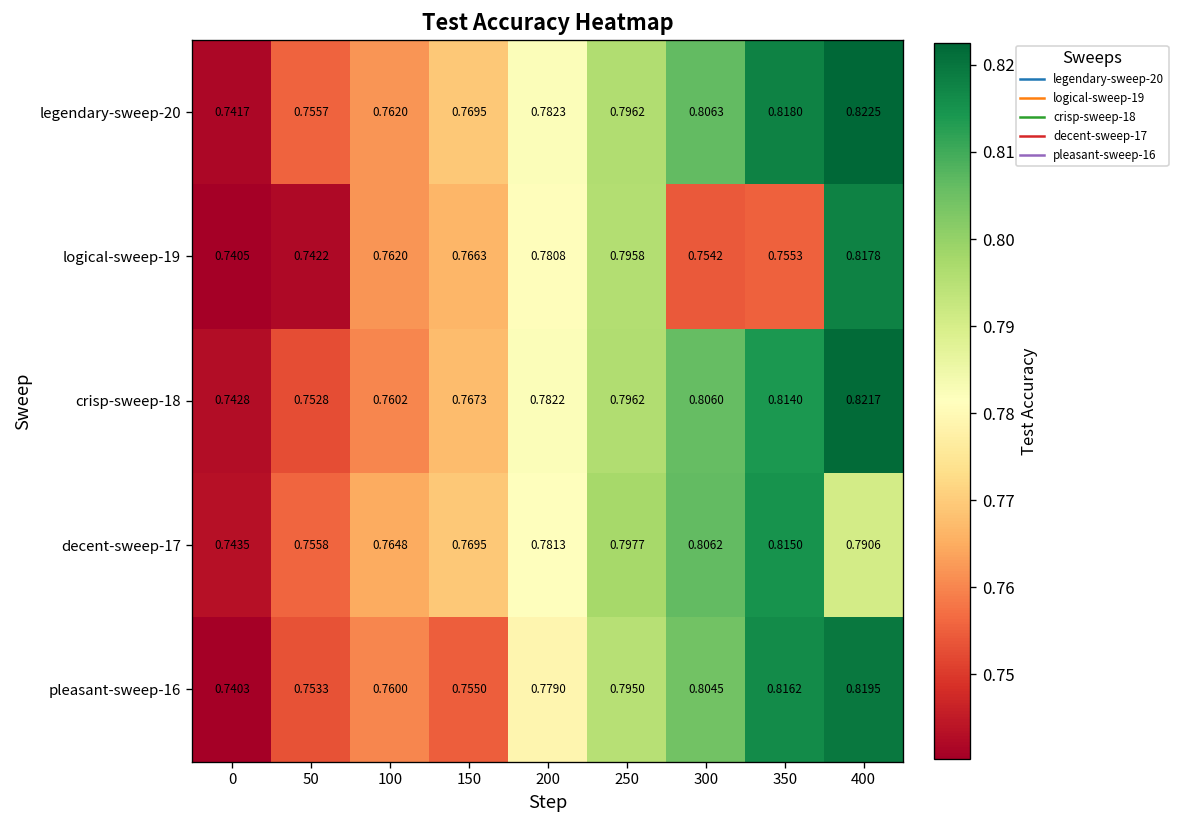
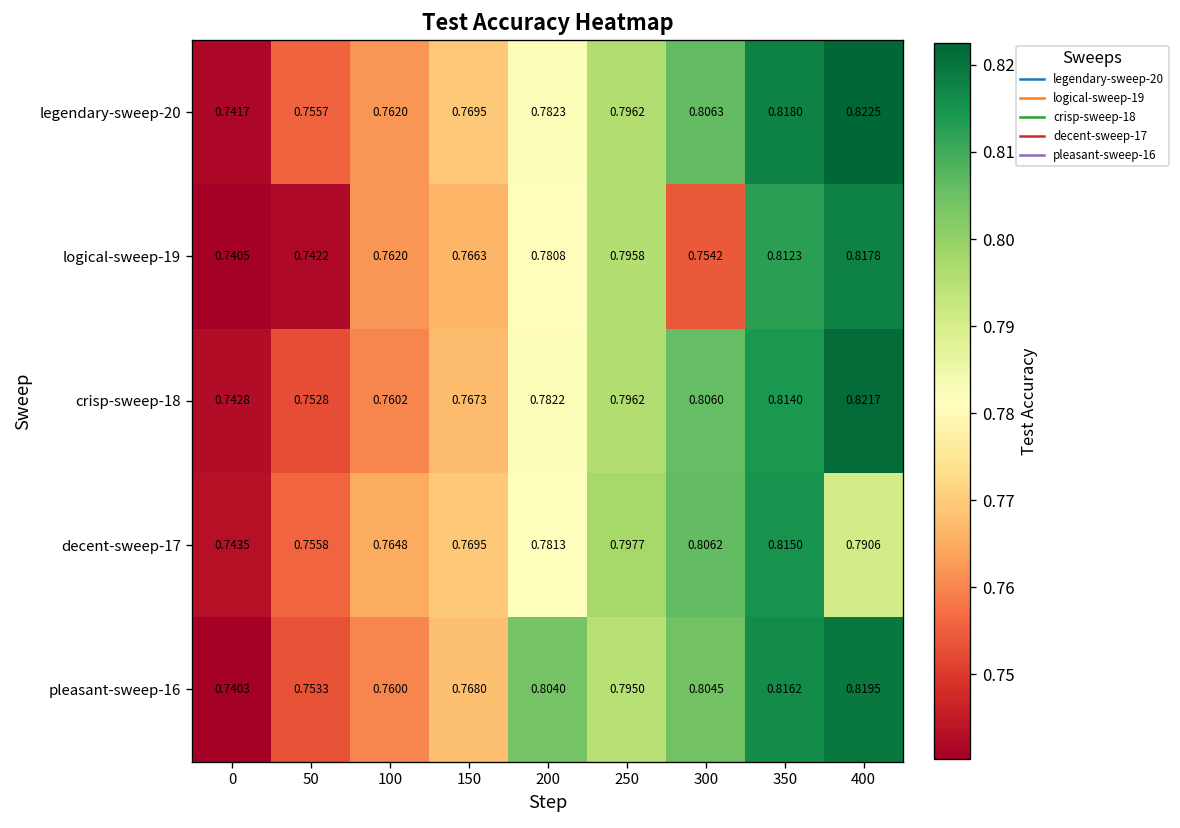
logical-sweep-19, 350: 0.7553 -> 0.8123
pleasant-sweep-16, 150: 0.7550 -> 0.7680
pleasant-sweep-16, 200: 0.7790 -> 0.8040
